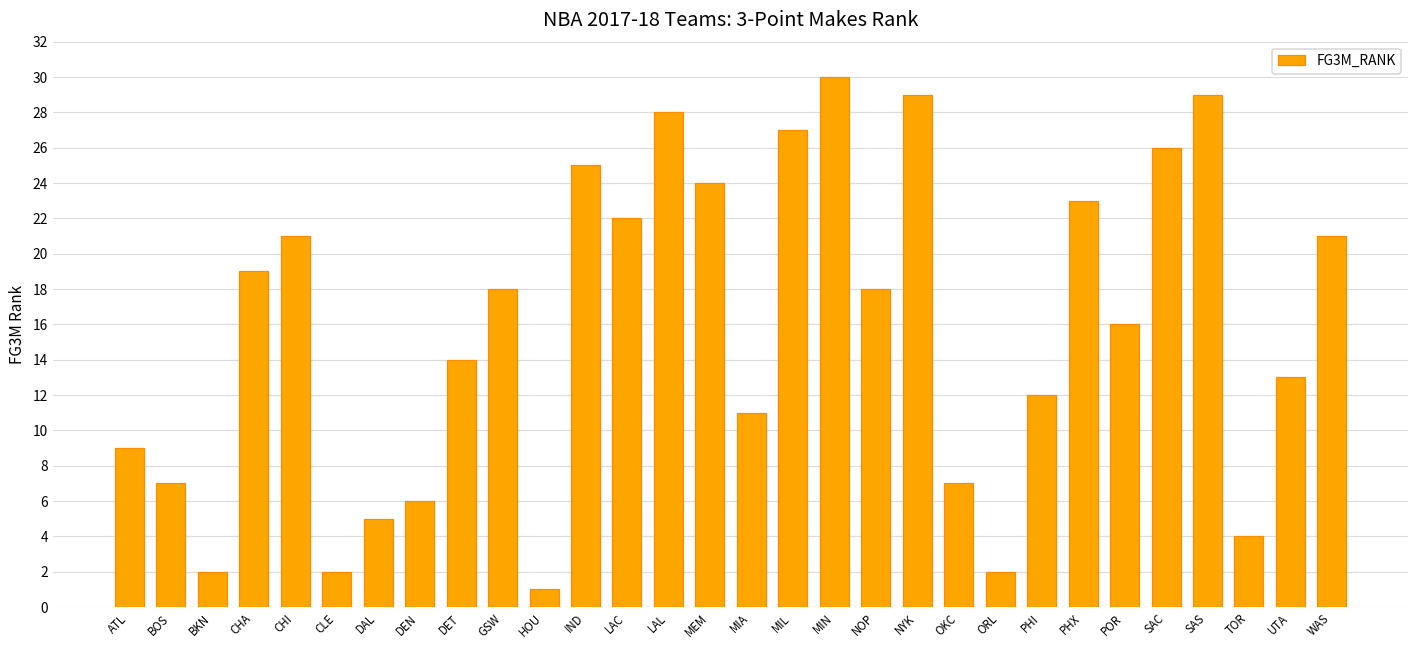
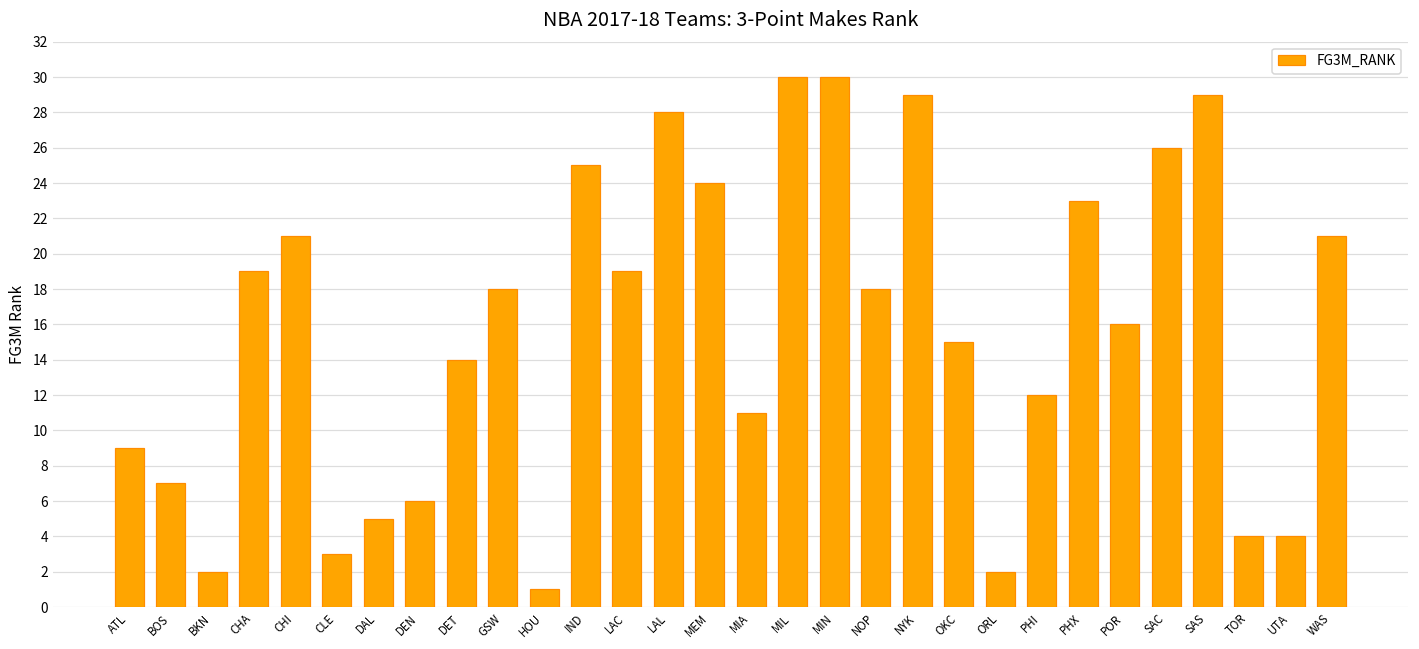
CLE: 2 -> 3
LAC: 22 -> 19
MIL: 27 -> 30
OKC: 7 -> 15
UTA: 13 -> 4
